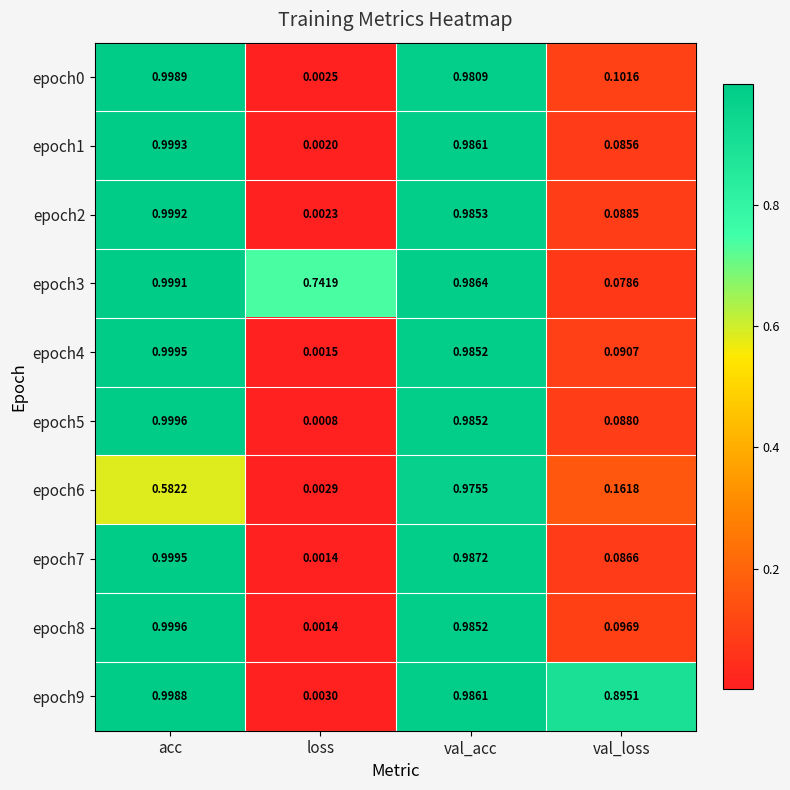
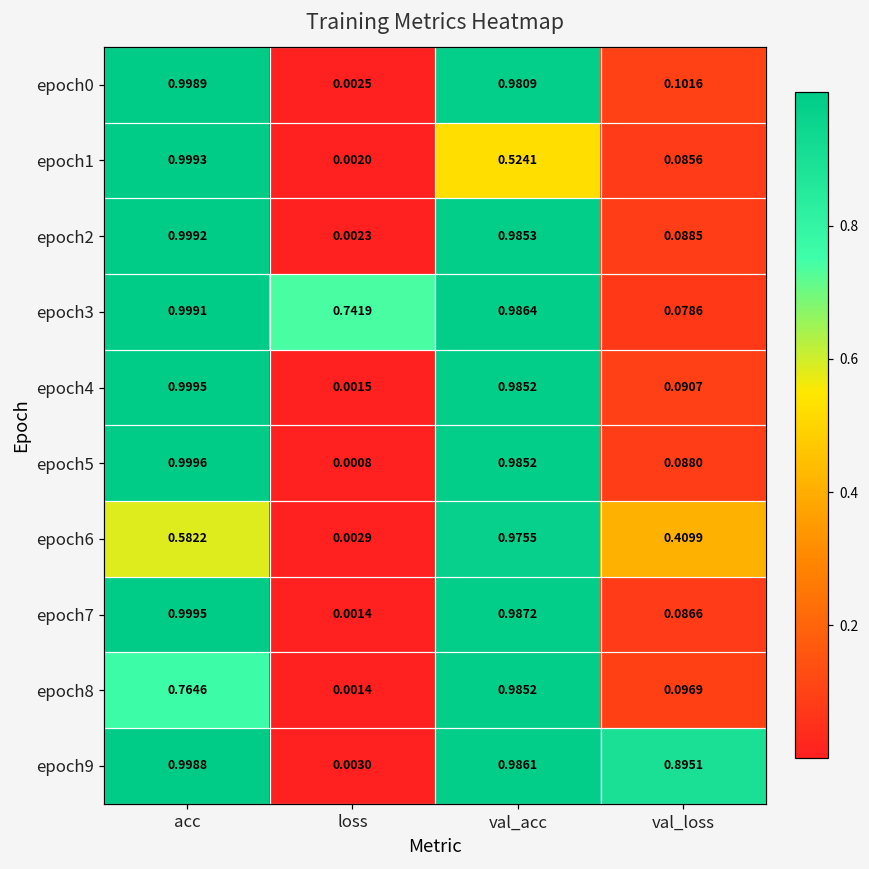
epoch1, val_acc: 0.9861 -> 0.5241
epoch6, val_loss: 0.1618 -> 0.4099
epoch8, acc: 0.9996 -> 0.7646
